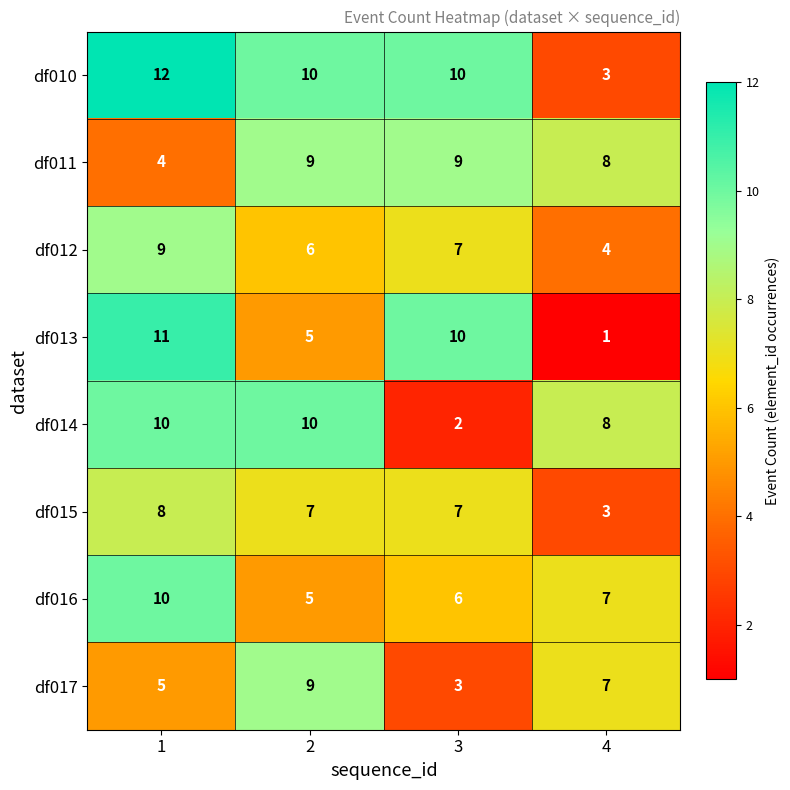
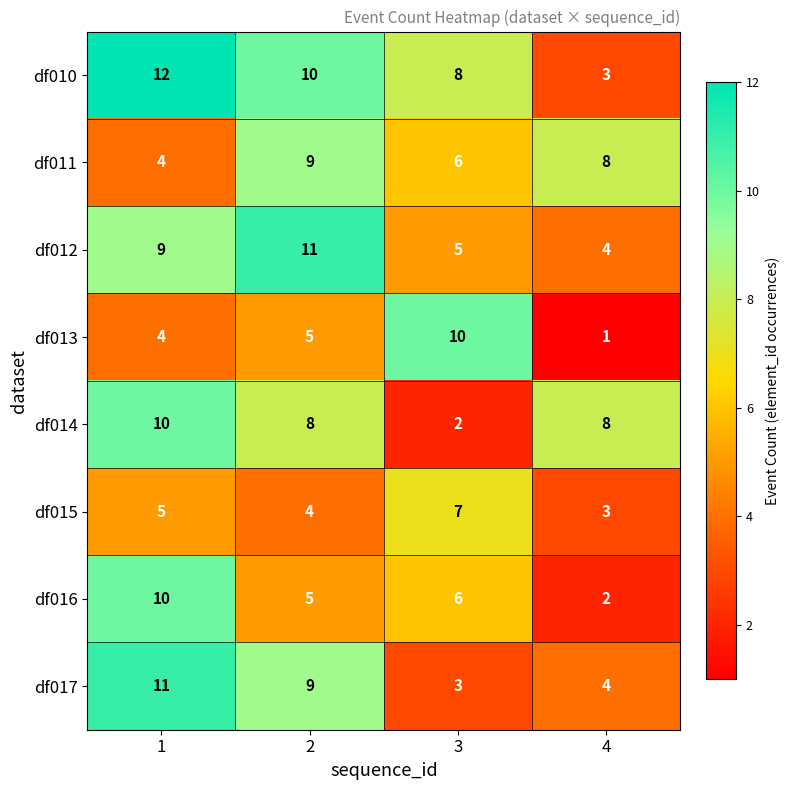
df010, 3: 10 -> 8
df011, 3: 9 -> 6
df012, 2: 6 -> 11
df012, 3: 7 -> 5
df013, 1: 11 -> 4
df014, 2: 10 -> 8
df015, 1: 8 -> 5
df015, 2: 7 -> 4
df016, 4: 7 -> 2
df017, 1: 5 -> 11
df017, 4: 7 -> 4
